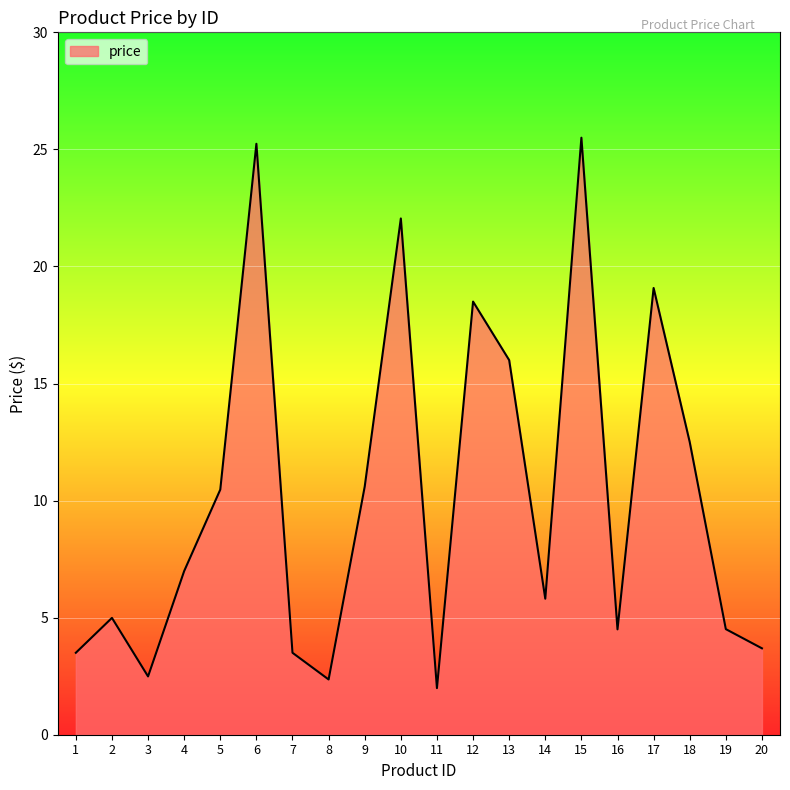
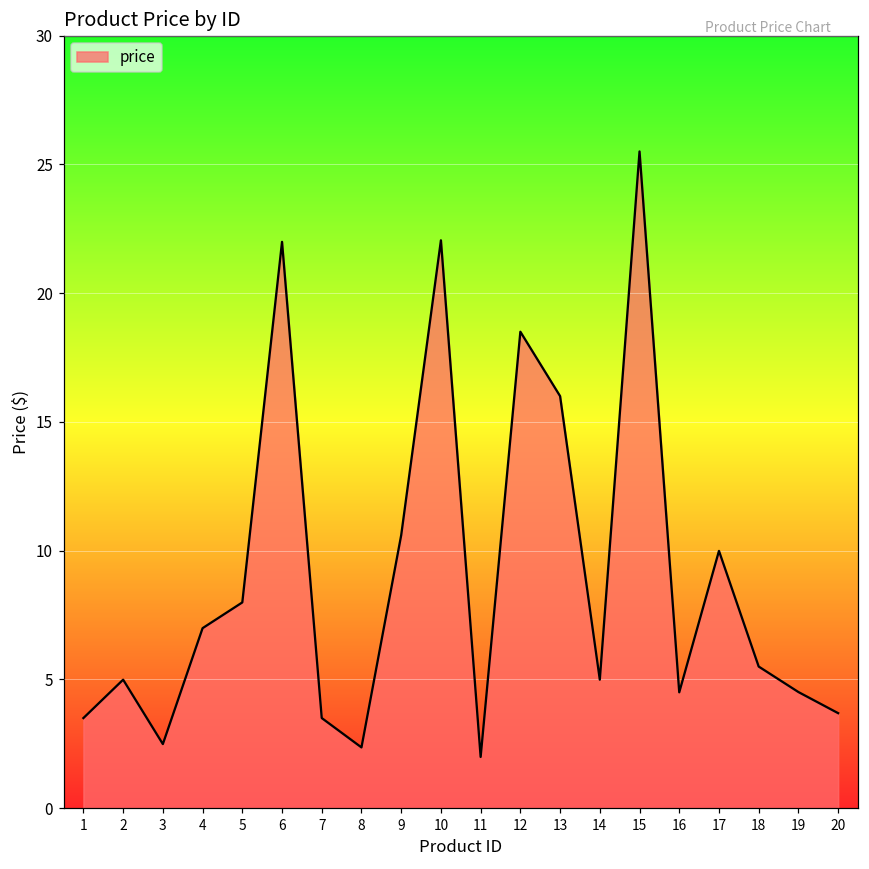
5: 10.5 -> 8.0
6: 25.2 -> 22.0
14: 5.8 -> 5.0
17: 19.1 -> 10.0
18: 12.5 -> 5.5
